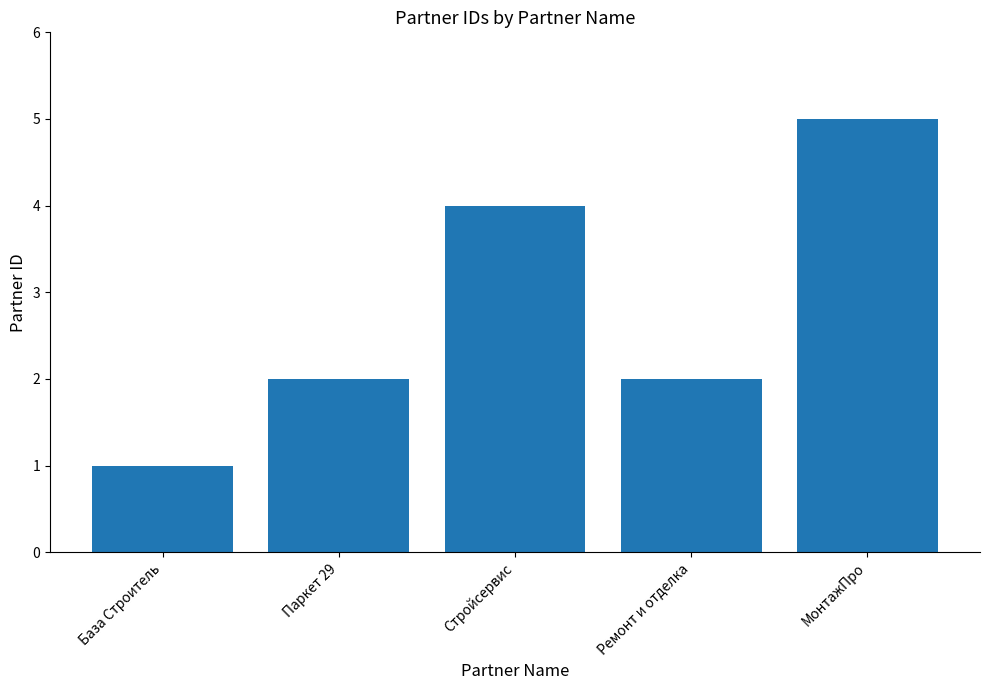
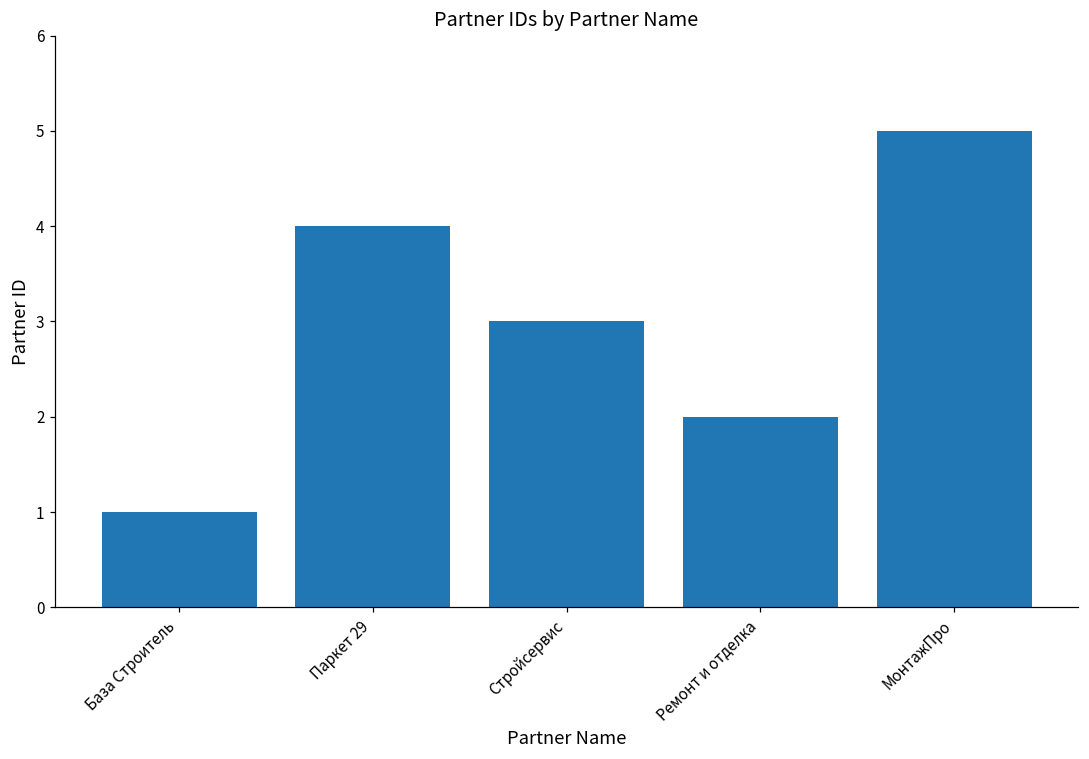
Паркет 29: 2 -> 4
Стройсервис: 4 -> 3
